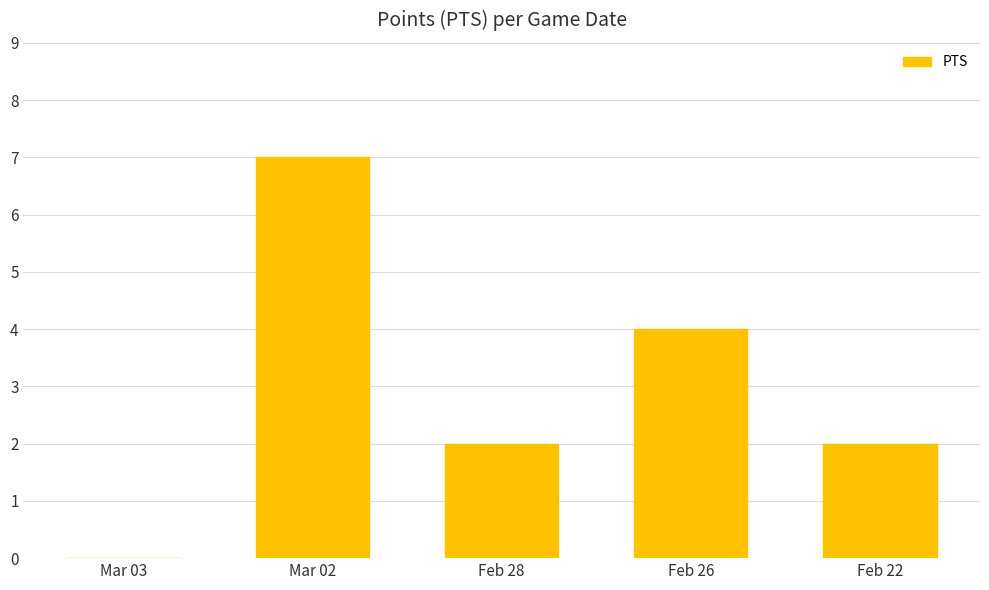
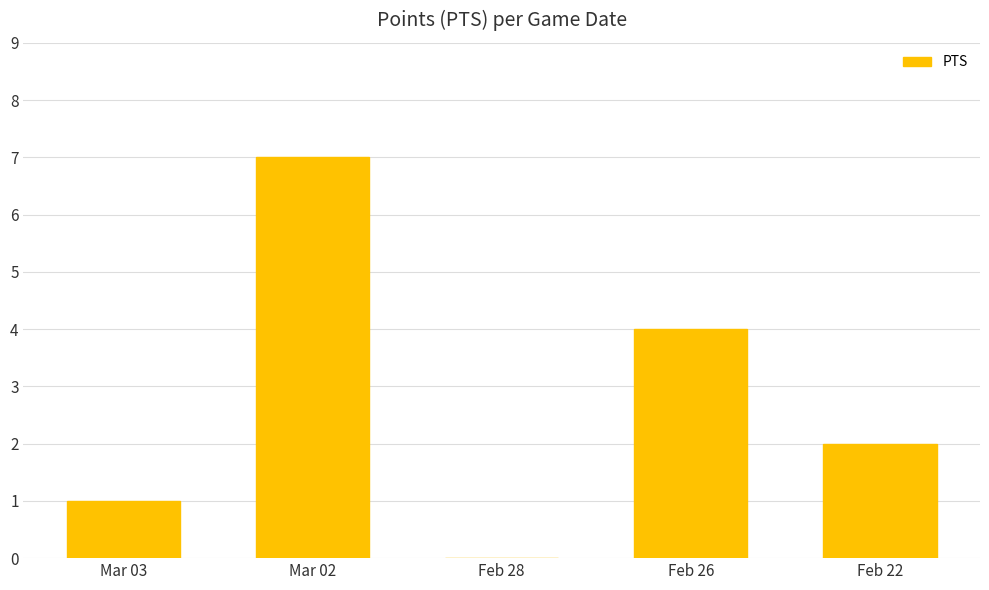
Mar 03: 0 -> 1
Feb 28: 2 -> 0
